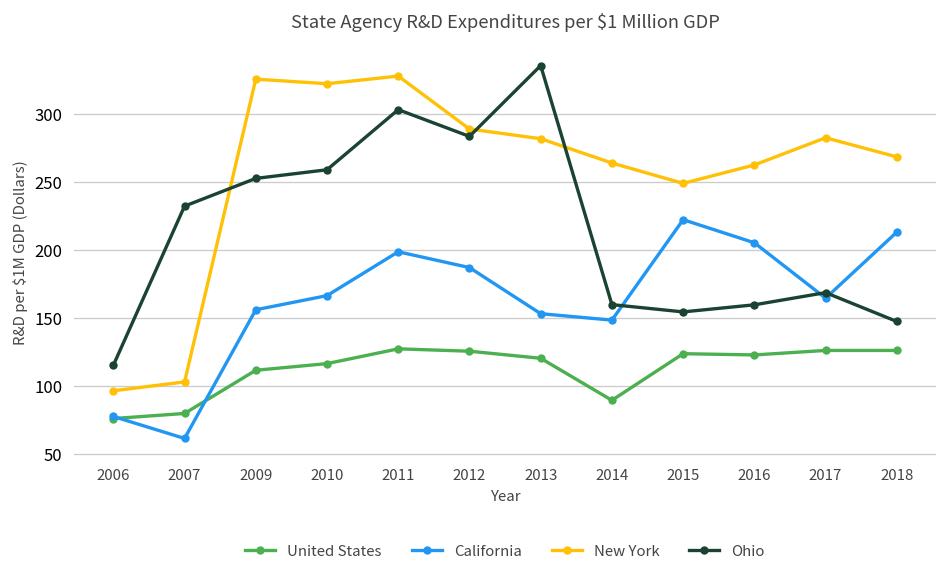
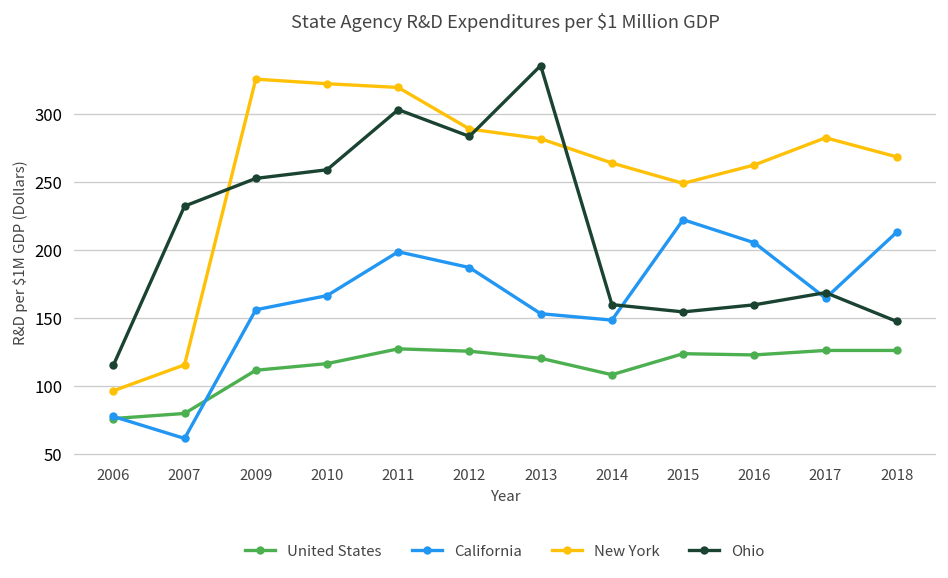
New York, 2007: 103 -> 116
New York, 2011: 328 -> 320
United States, 2014: 90 -> 109
